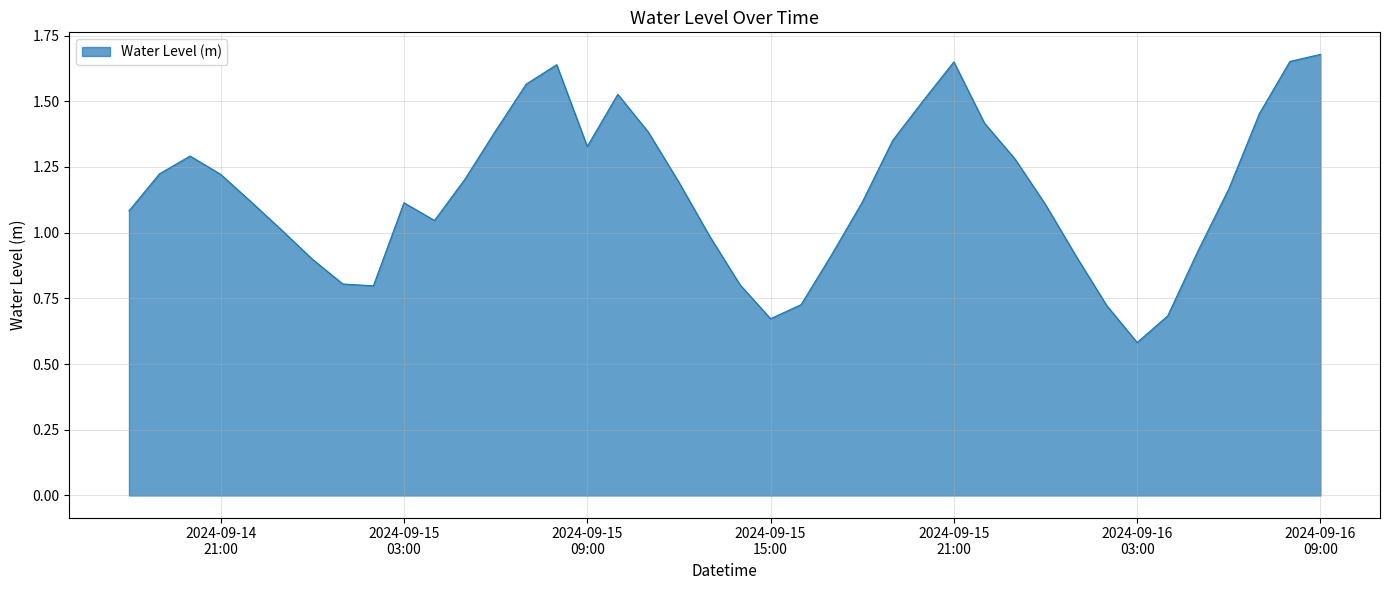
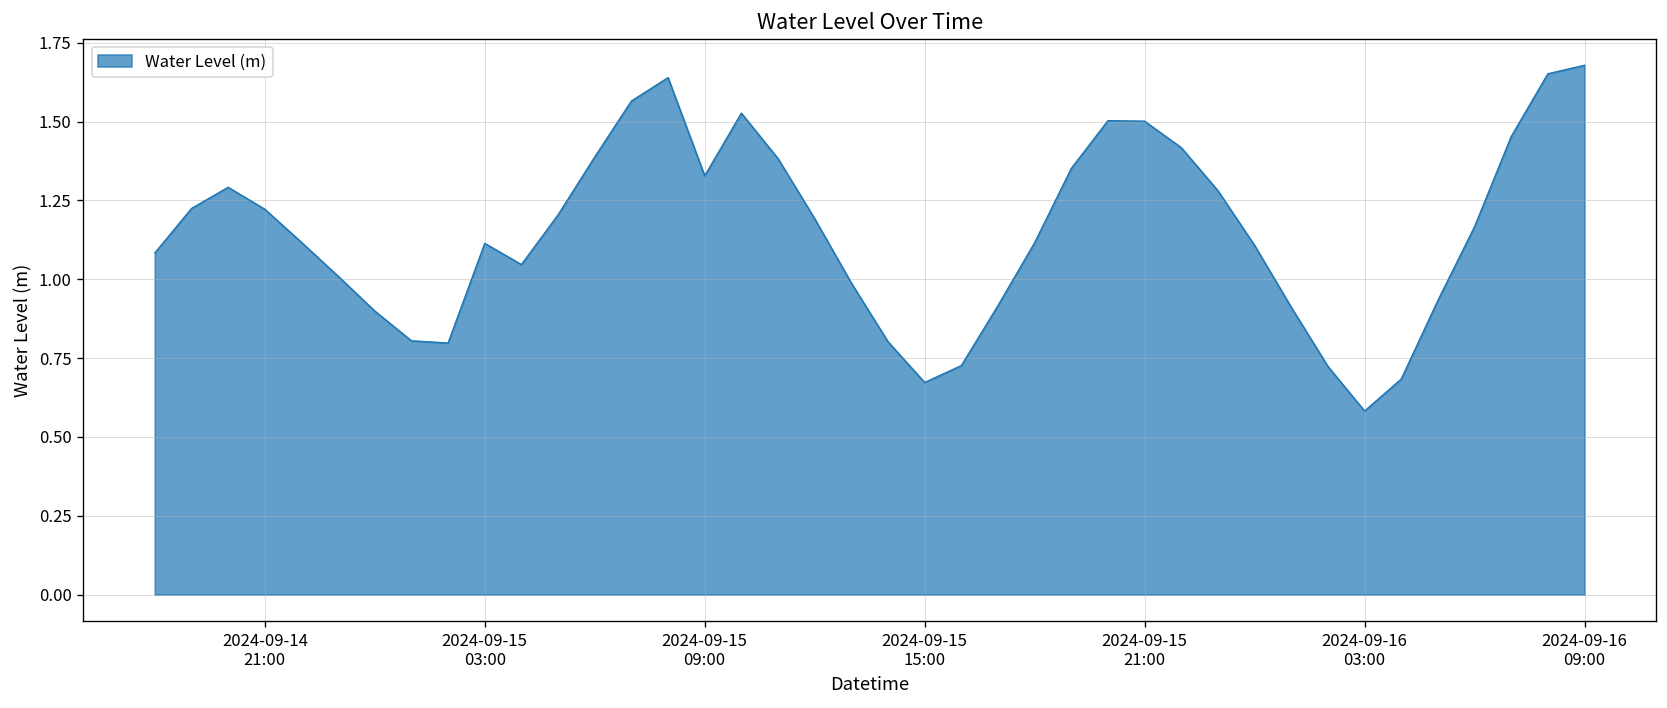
2024-09-15 21:00: 1.65 -> 1.50
